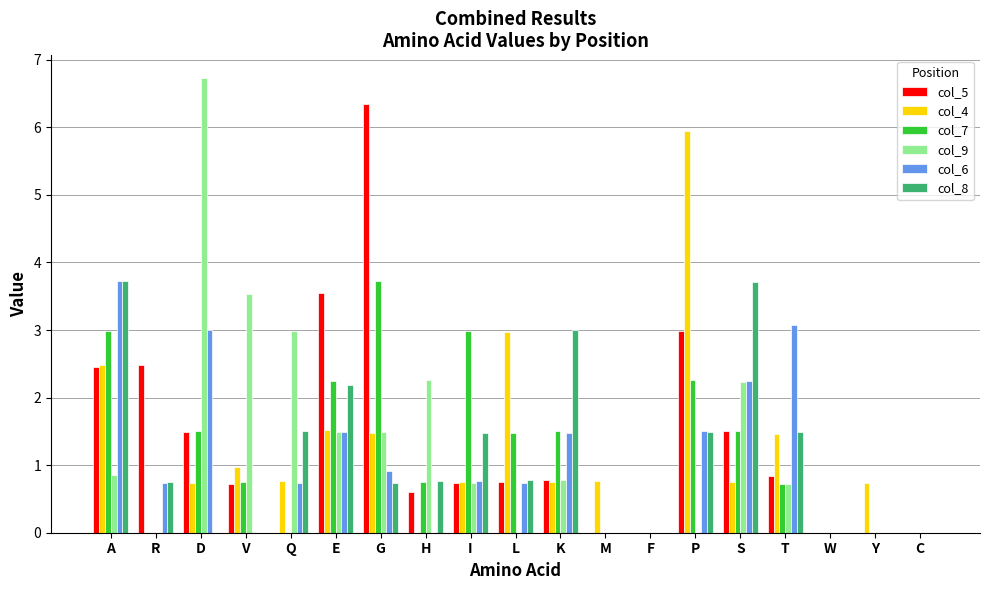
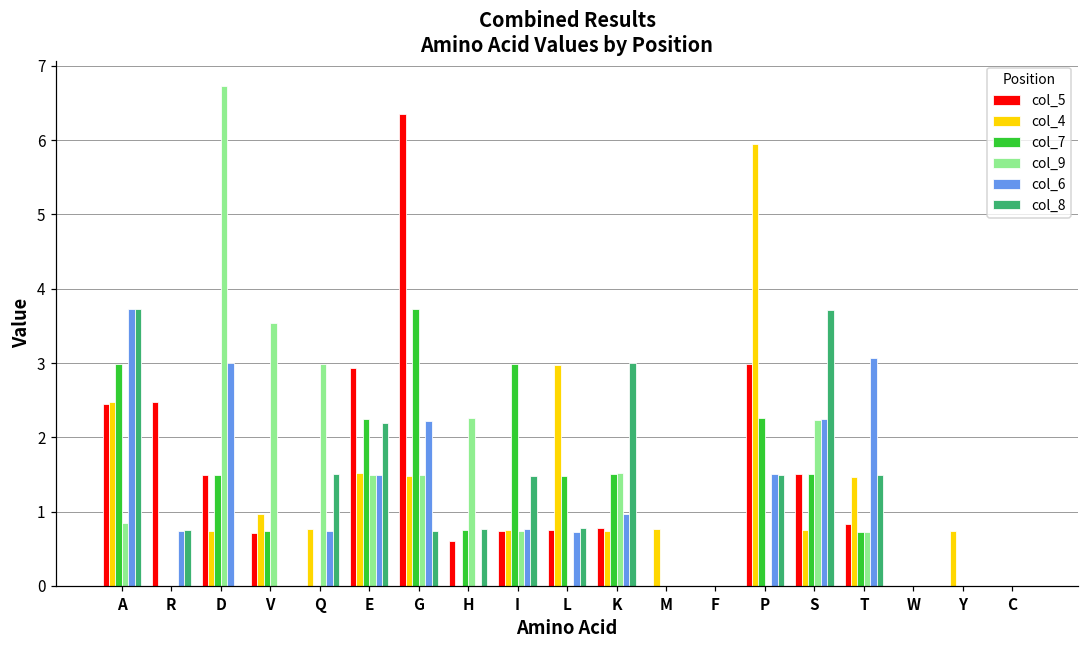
col_5, E: 3.5 -> 2.9
col_6, G: 0.9 -> 2.2
col_9, K: 0.8 -> 1.5
col_6, K: 1.5 -> 1.0
